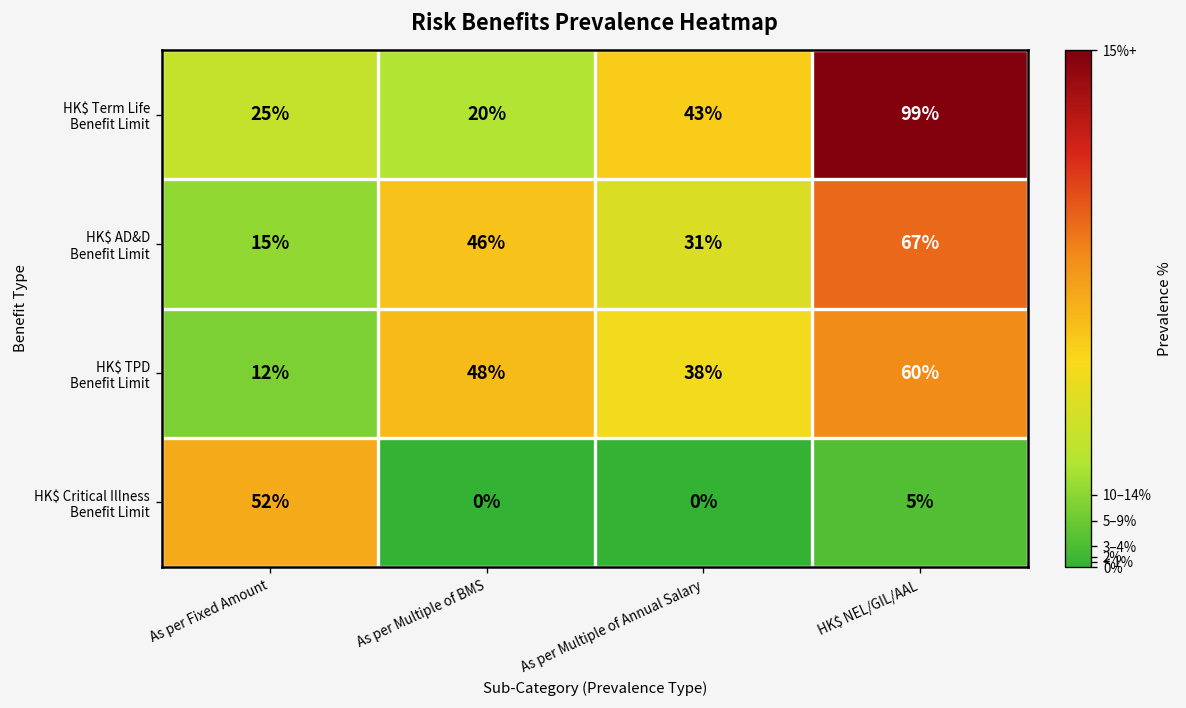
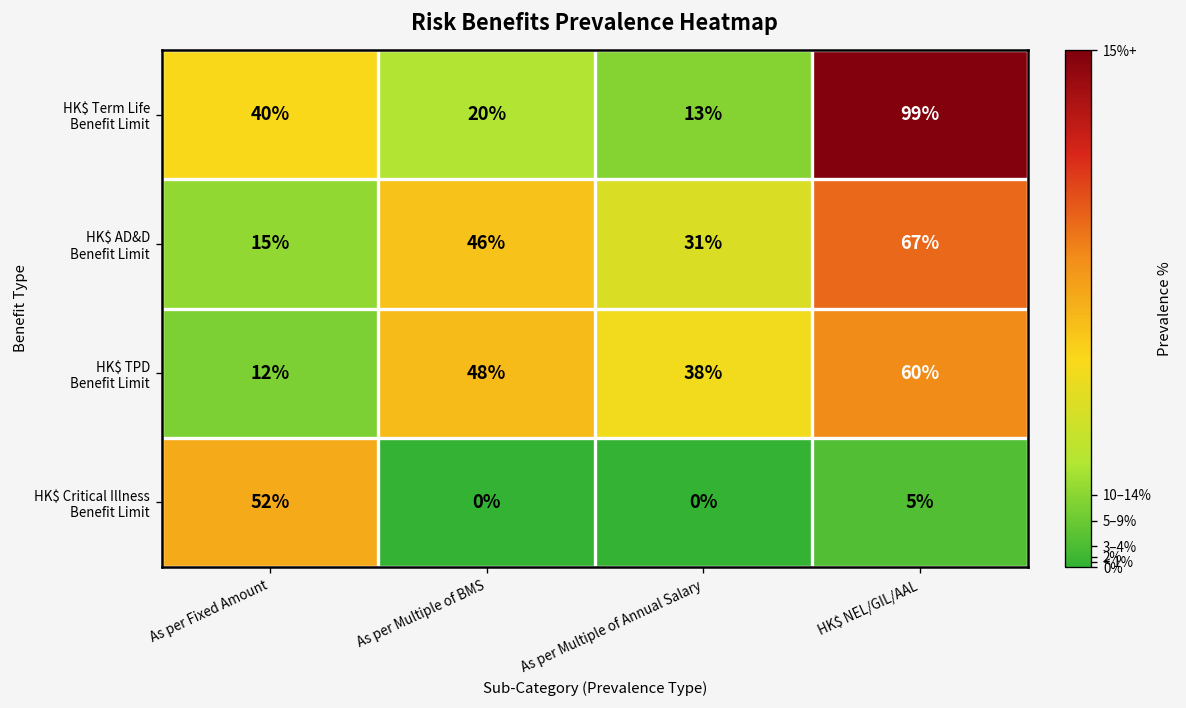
HK$ Term Life Benefit Limit, As per Fixed Amount: 25% -> 40%
HK$ Term Life Benefit Limit, As per Multiple of Annual Salary: 43% -> 13%
